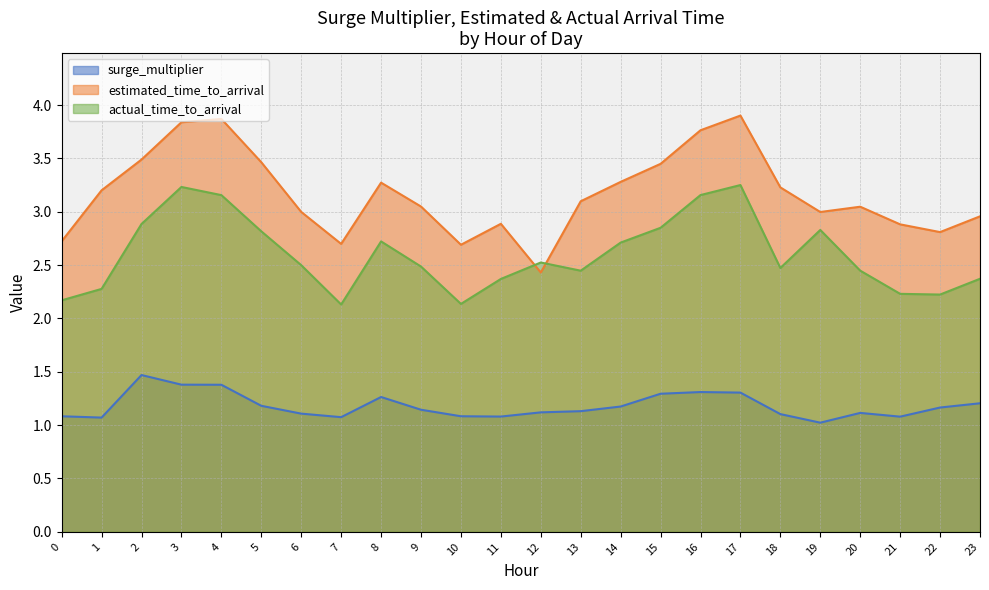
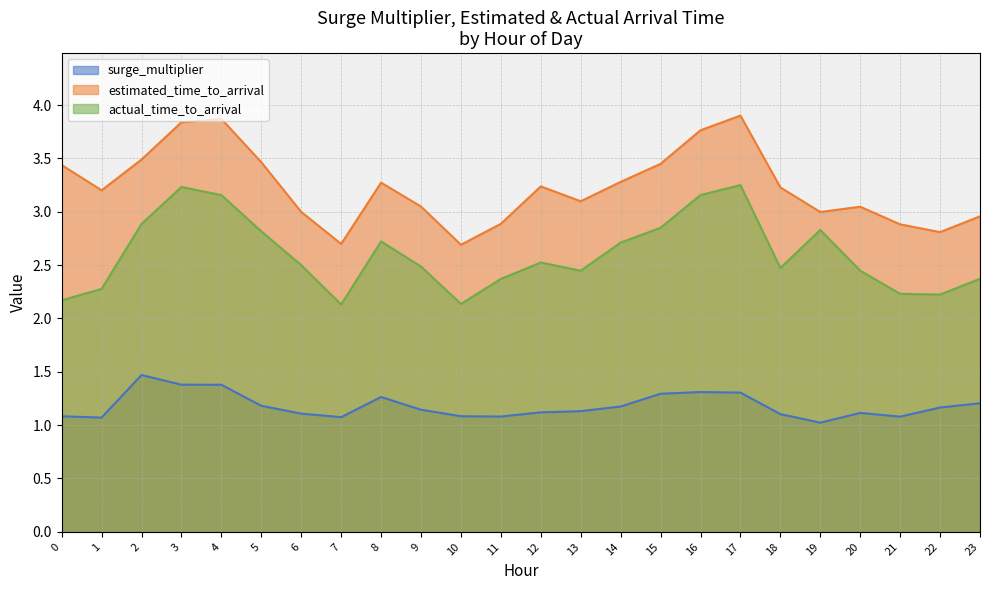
estimated_time_to_arrival, 0: 2.72 -> 3.44
estimated_time_to_arrival, 12: 2.43 -> 3.24
